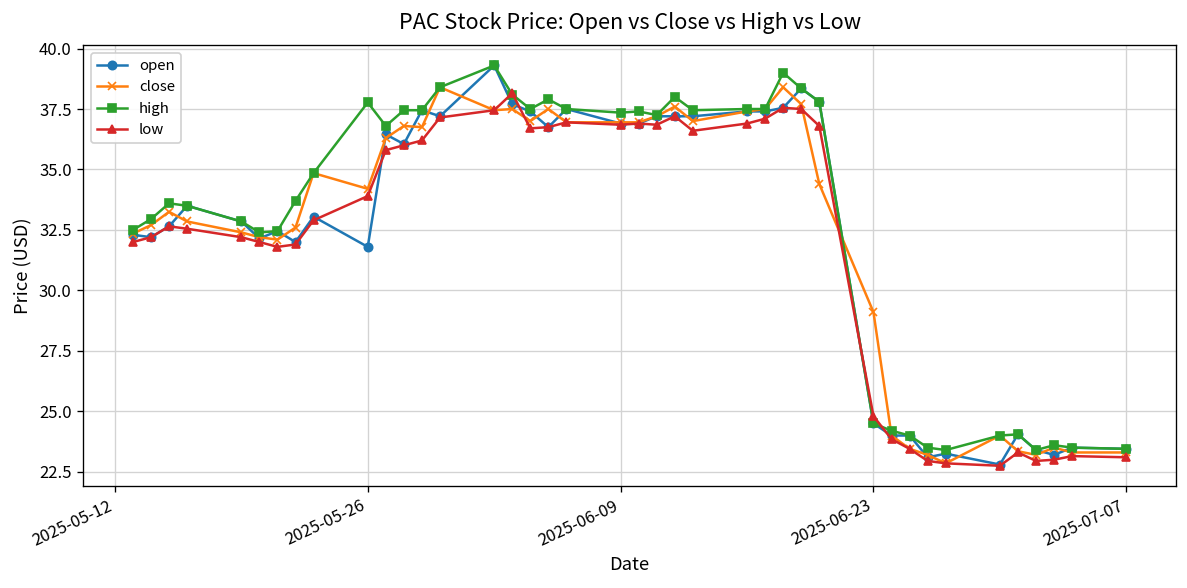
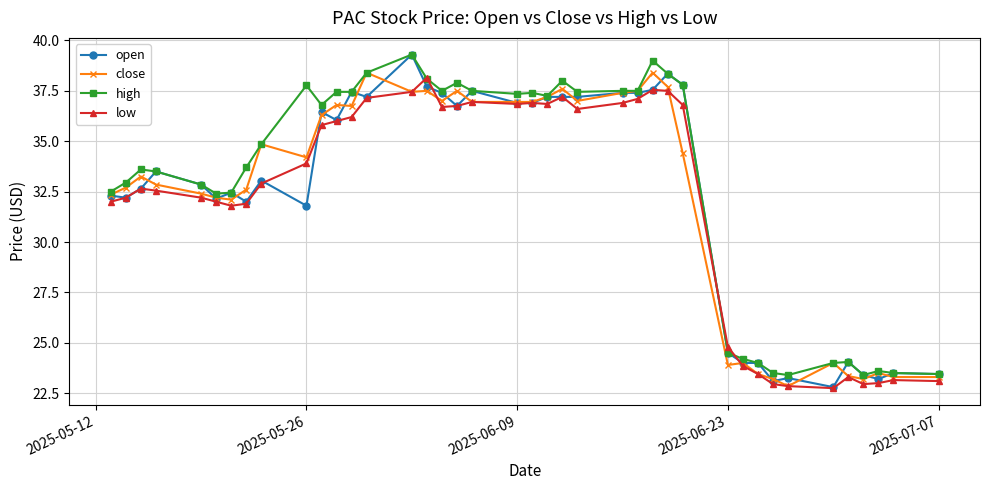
close, 2025-06-23: 29.1 -> 23.9
